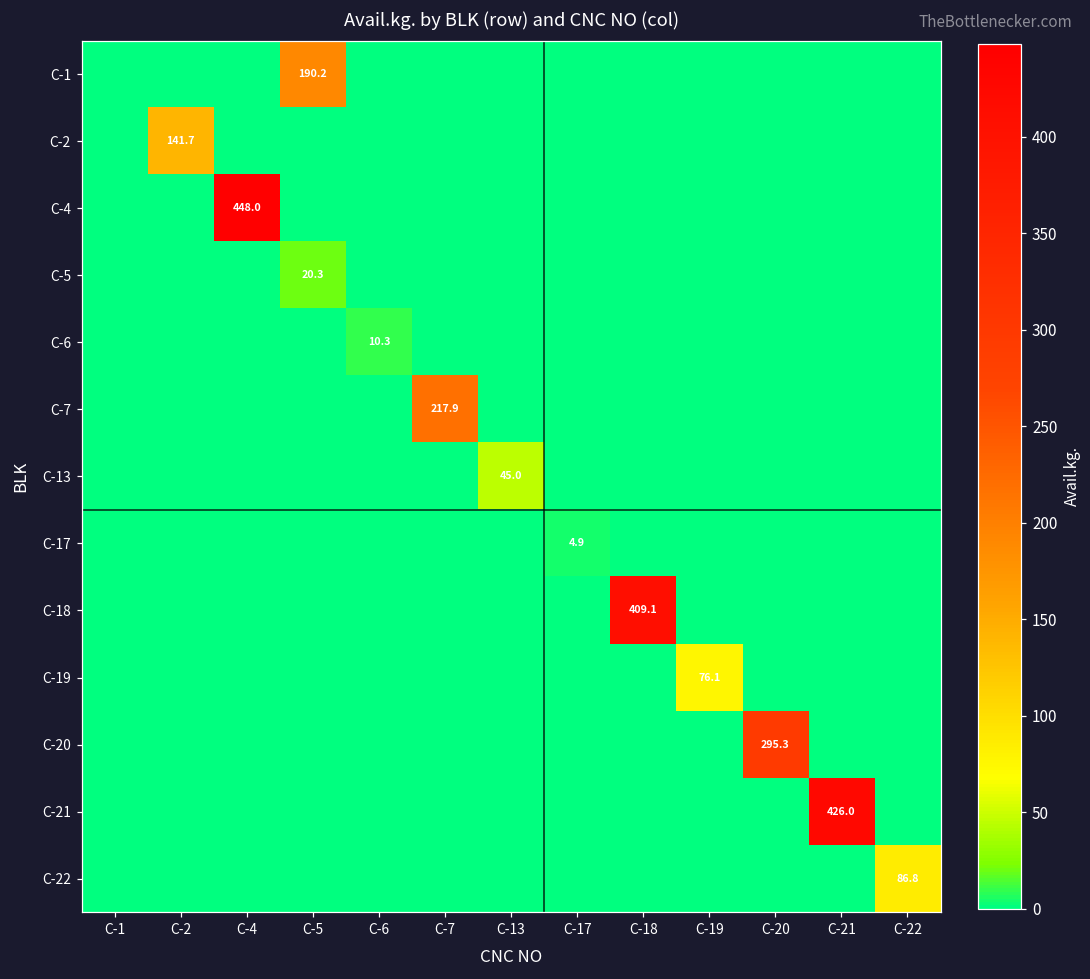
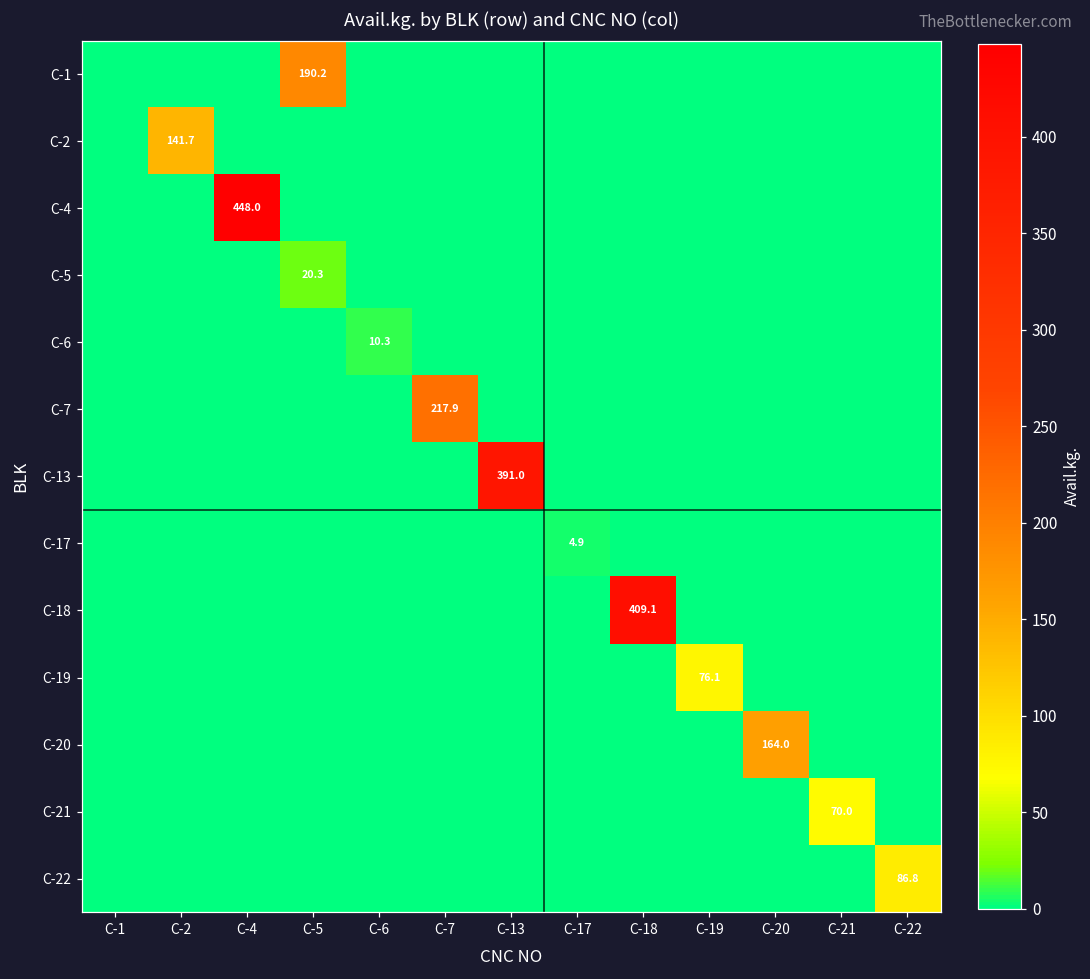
C-13, C-13: 45.0 -> 391.0
C-20, C-20: 295.3 -> 164.0
C-21, C-21: 426.0 -> 70.0
